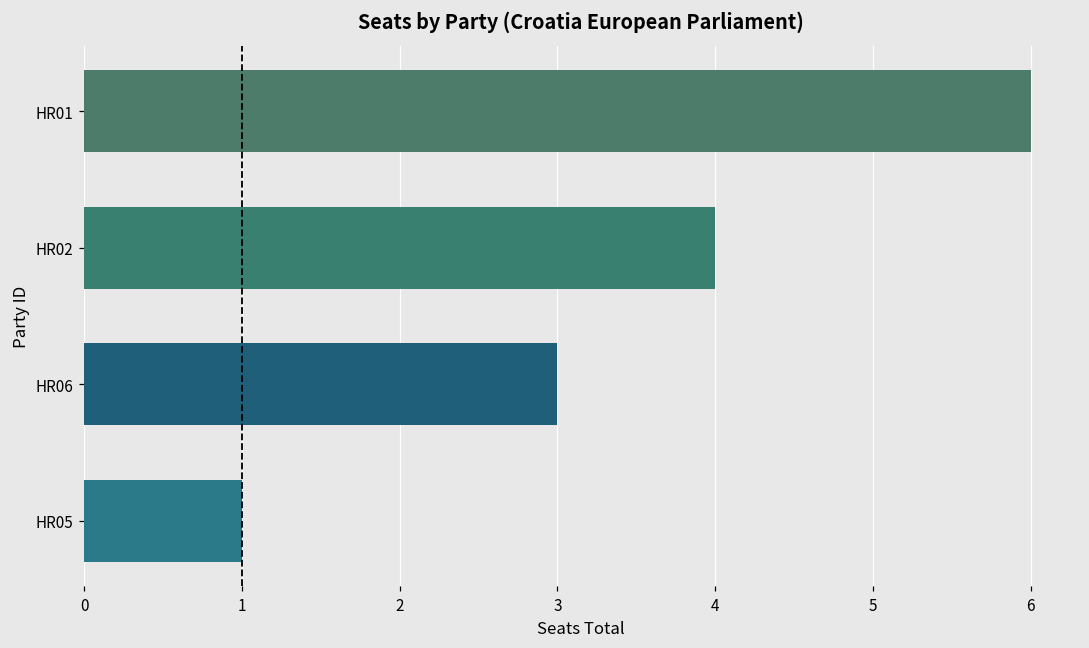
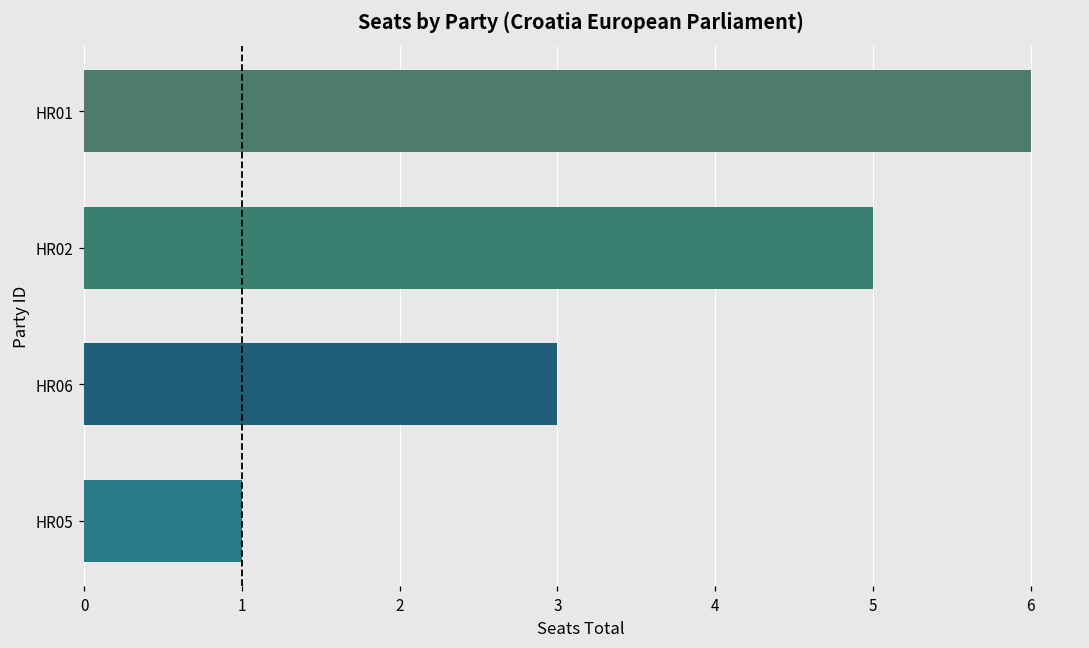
HR02: 4 -> 5
